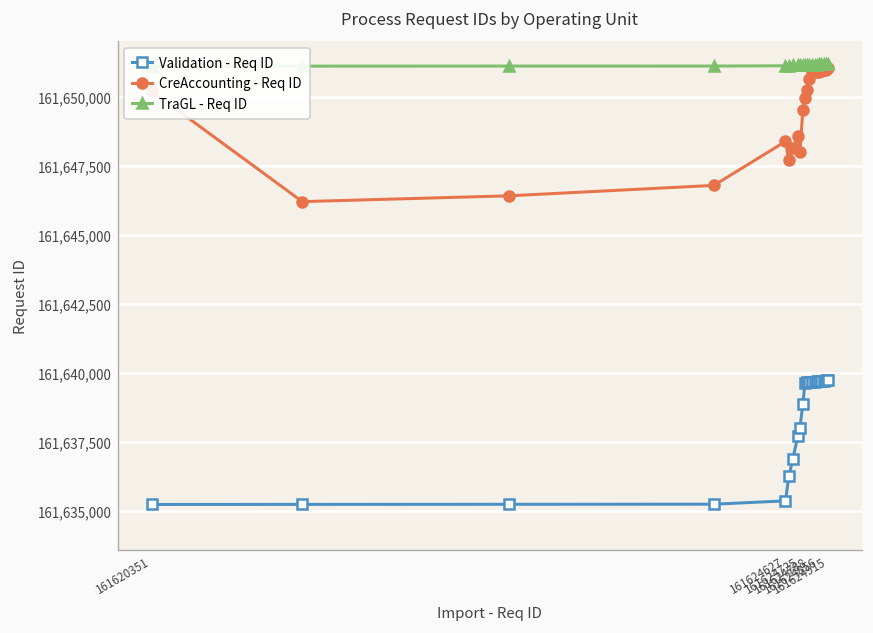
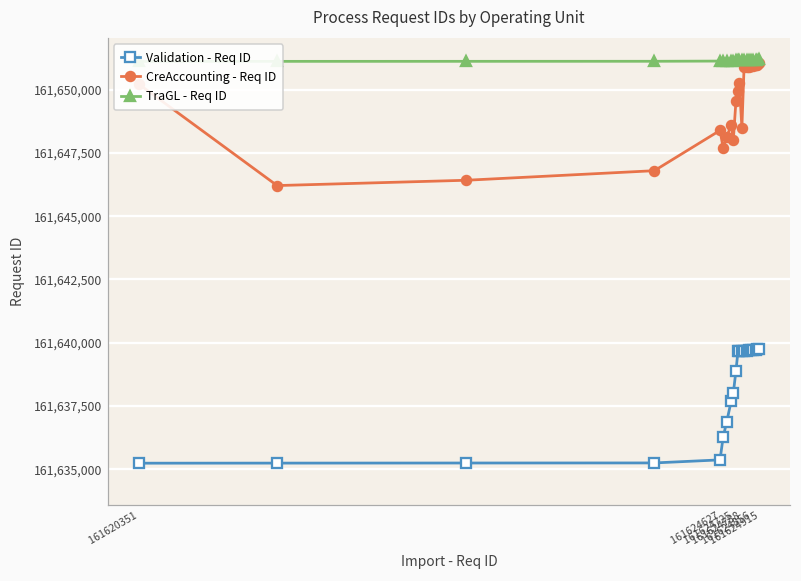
CreAccounting - Req ID, 161624788: 161,650,700 -> 161,648,500
